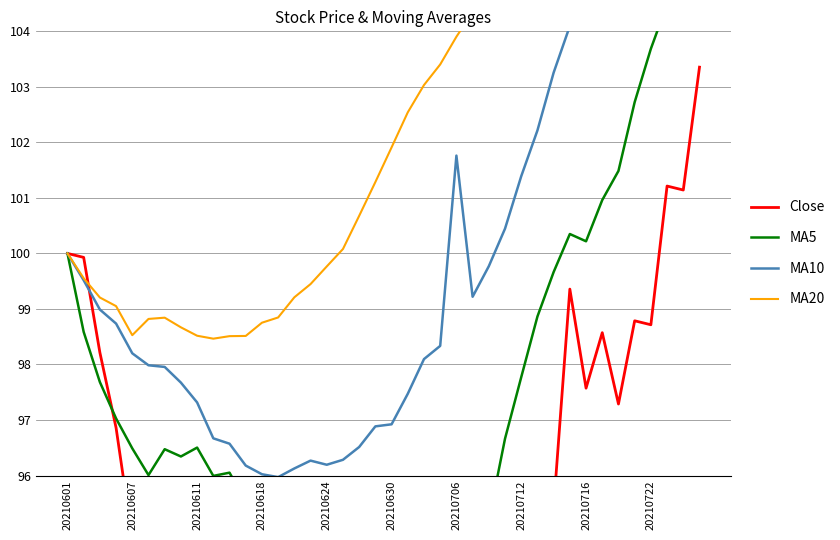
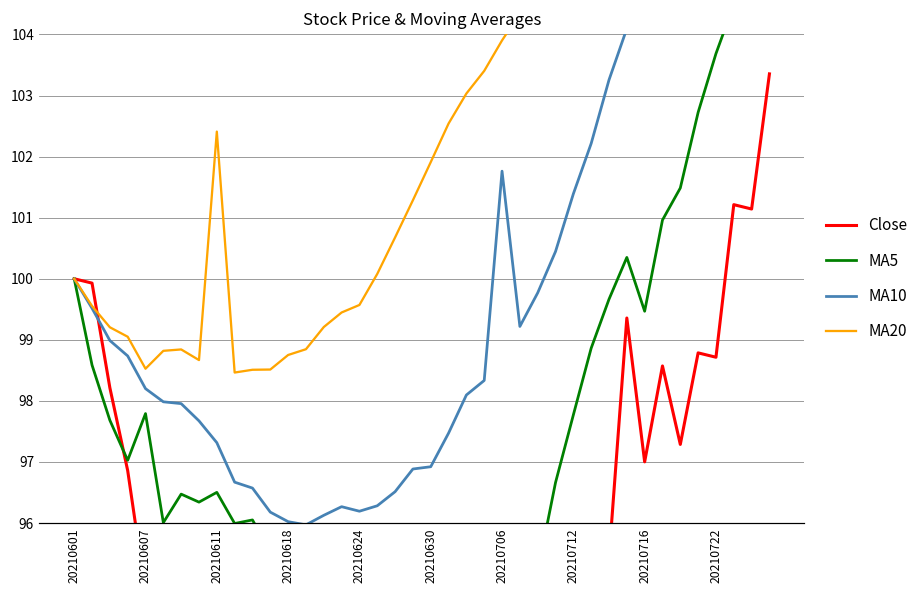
MA5, 20210607: 96.5 -> 97.8
MA20, 20210611: 98.5 -> 102.4
MA20, 20210624: 99.8 -> 99.6
Close, 20210716: 97.6 -> 97.0
MA5, 20210716: 100.2 -> 99.5
